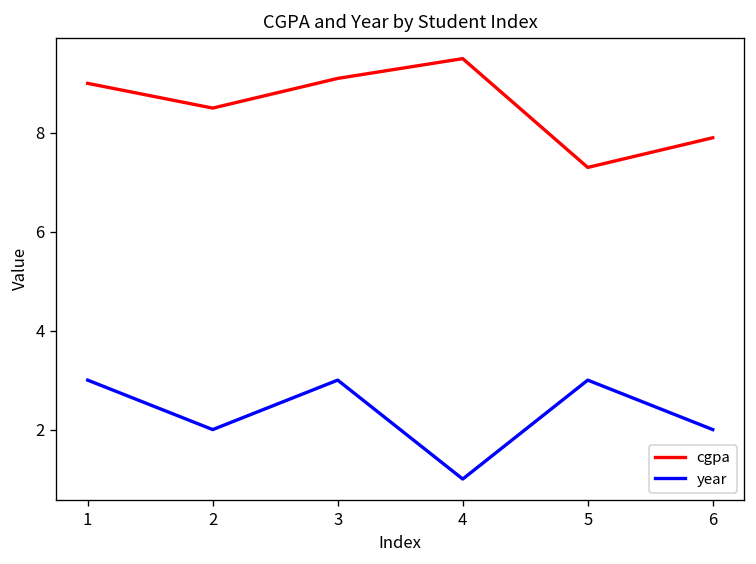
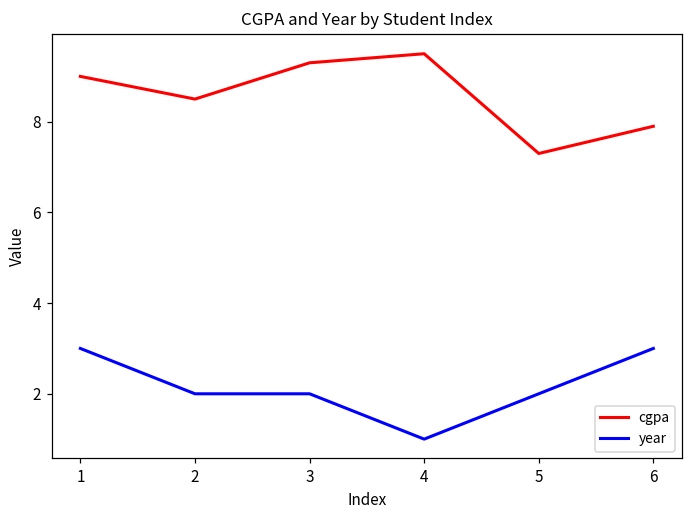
cgpa, 3: 9.1 -> 9.3
year, 3: 3 -> 2
year, 5: 3 -> 2
year, 6: 2 -> 3
